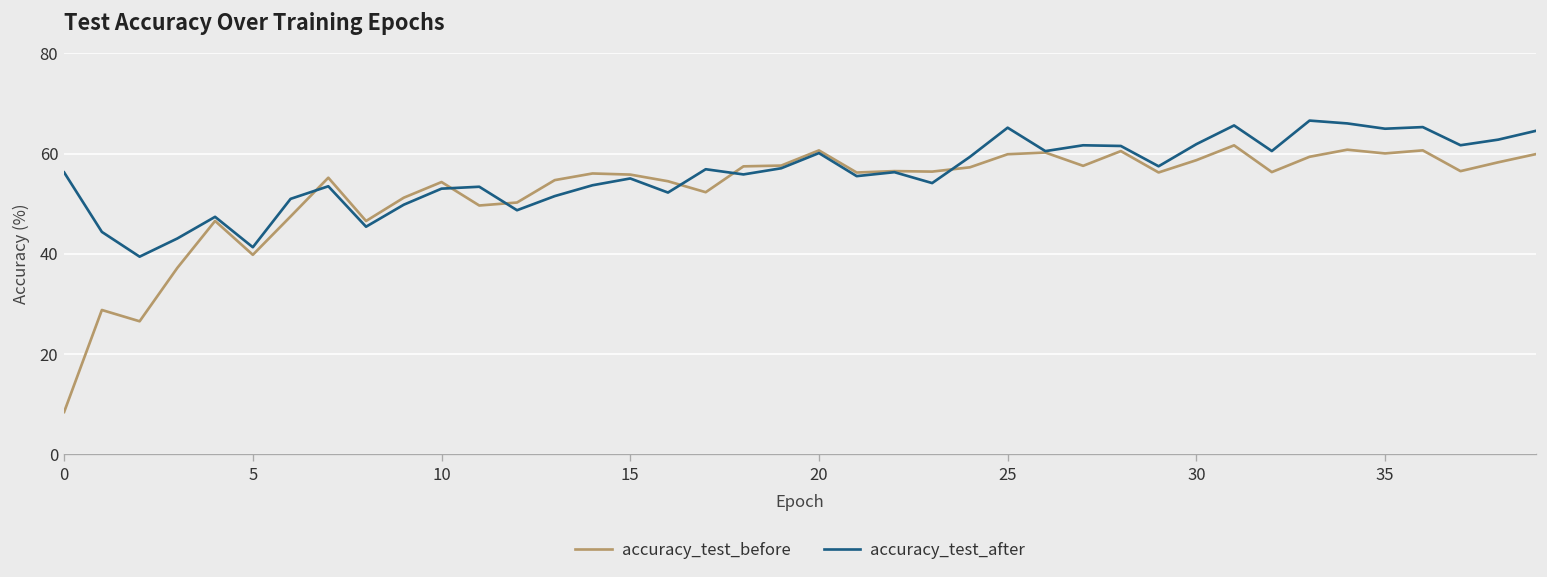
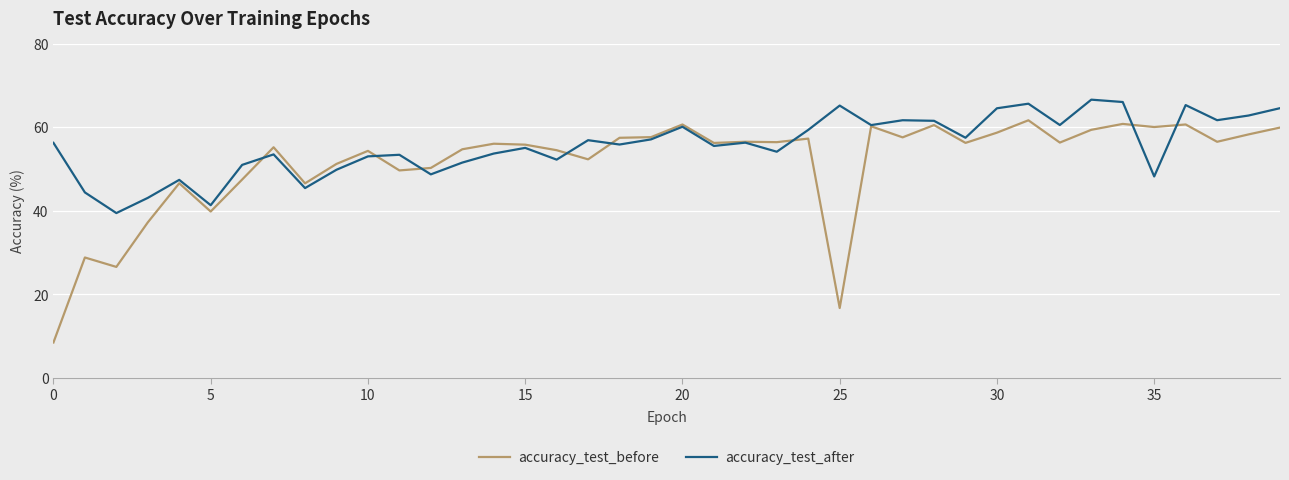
accuracy_test_before, 25: 60 -> 17
accuracy_test_after, 30: 62 -> 65
accuracy_test_after, 35: 65 -> 48
